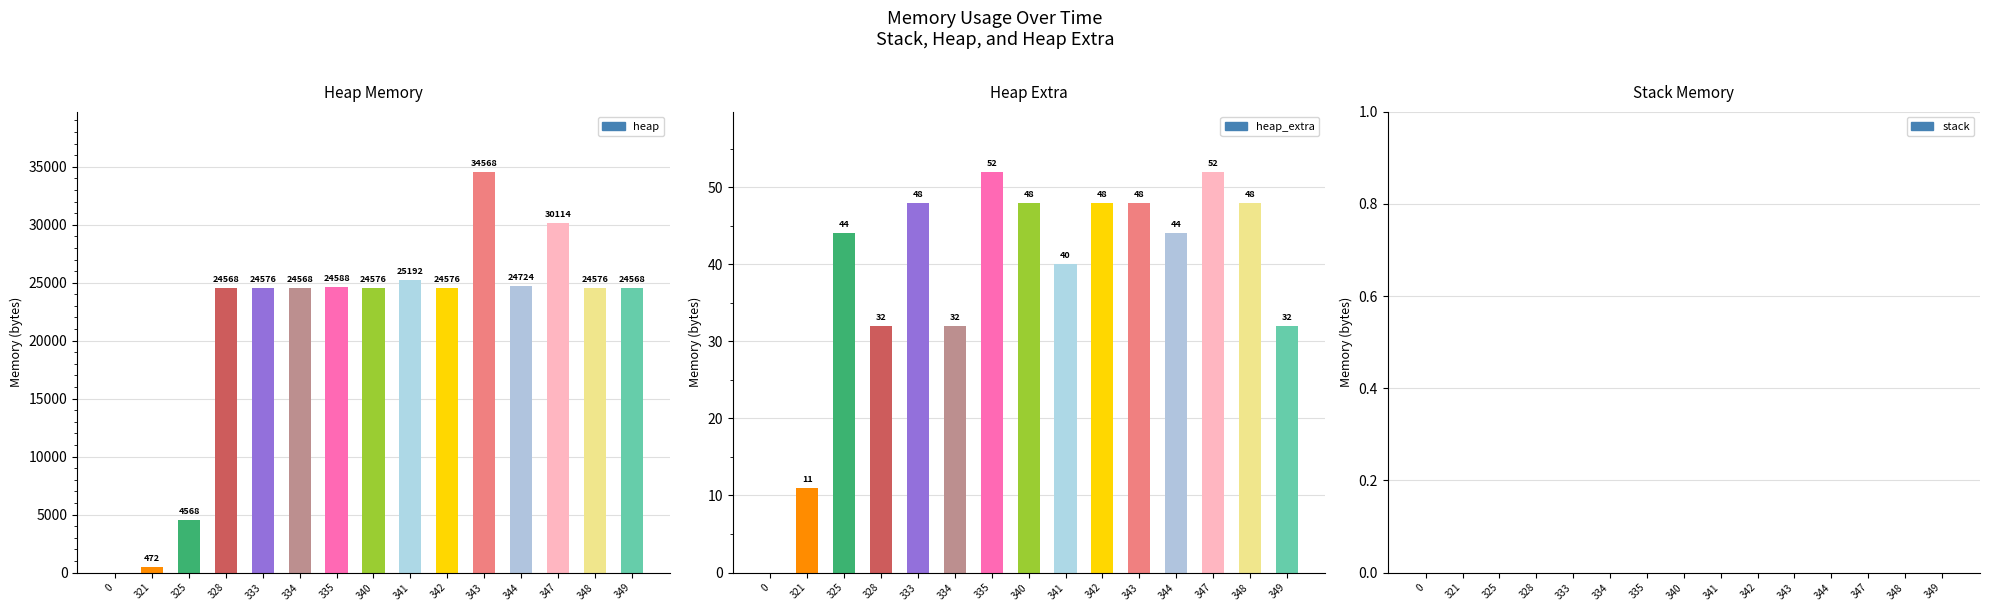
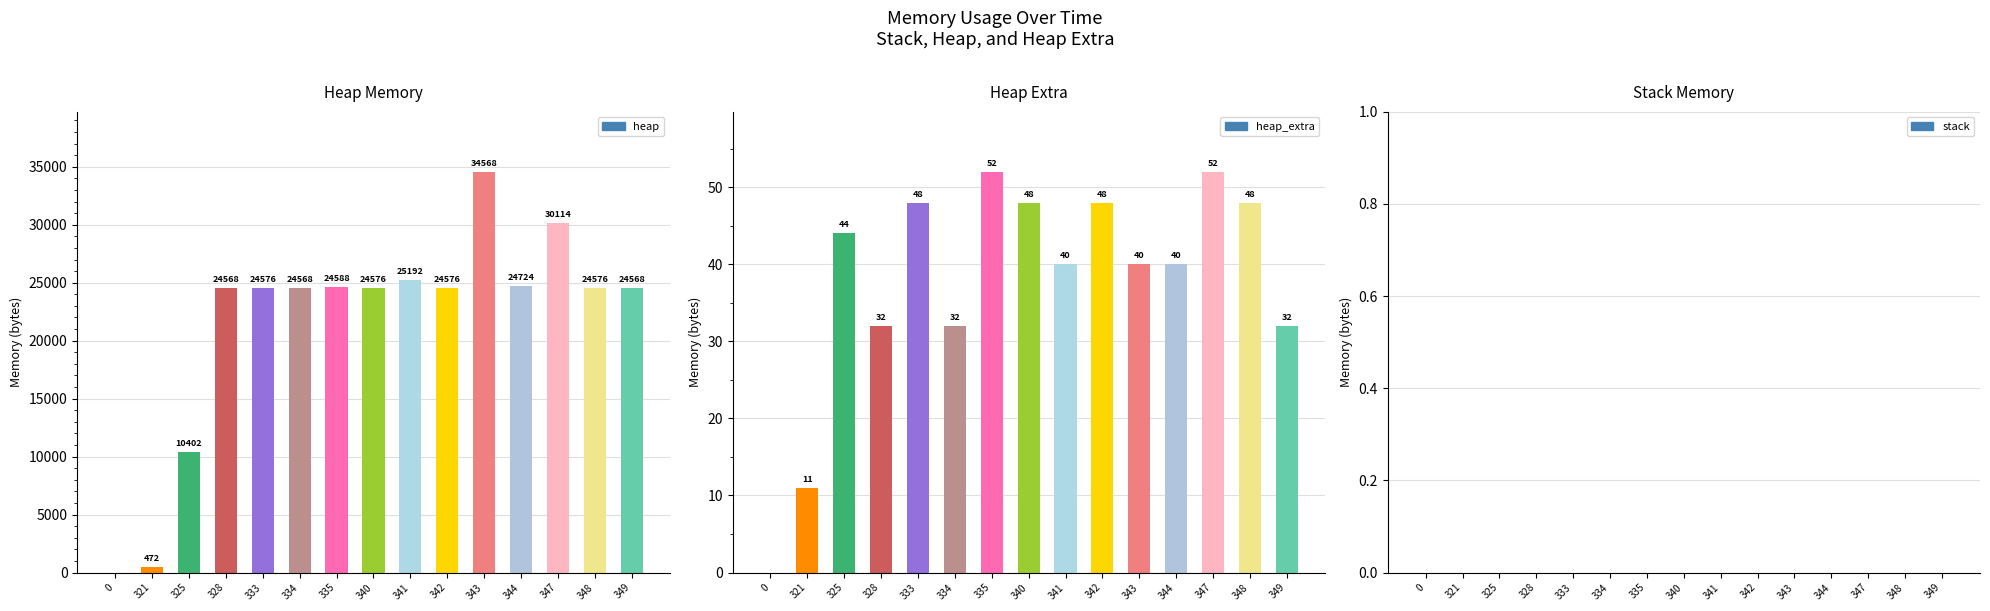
Heap Memory, 325: 4568 -> 10402
Heap Extra, 343: 48 -> 40
Heap Extra, 344: 44 -> 40
